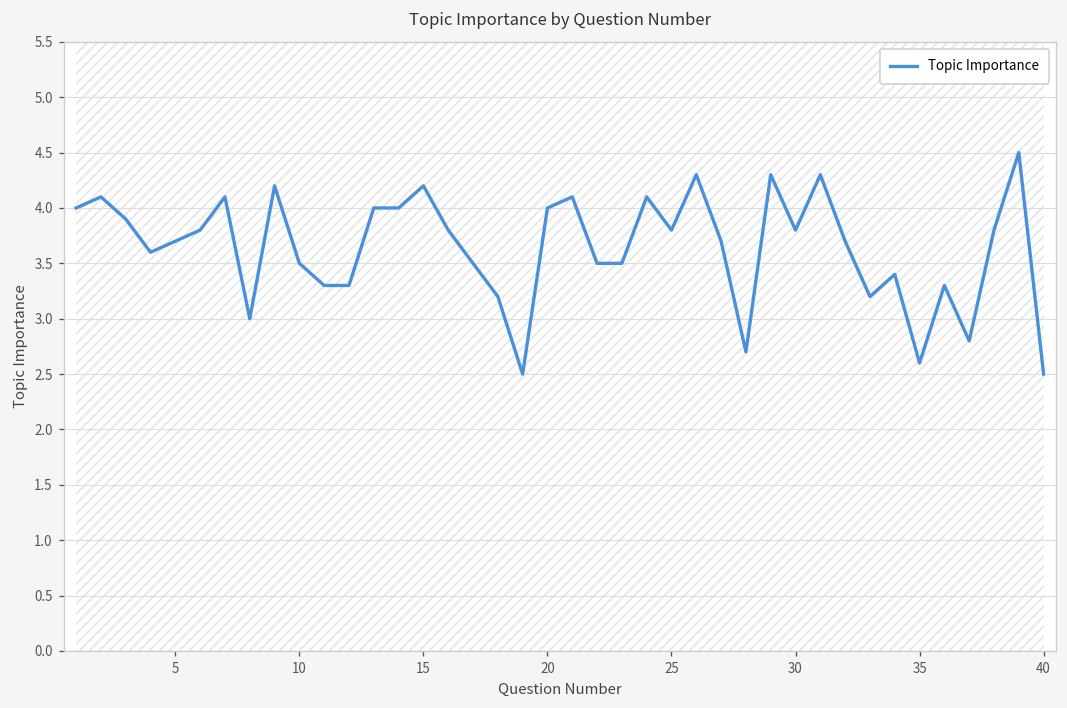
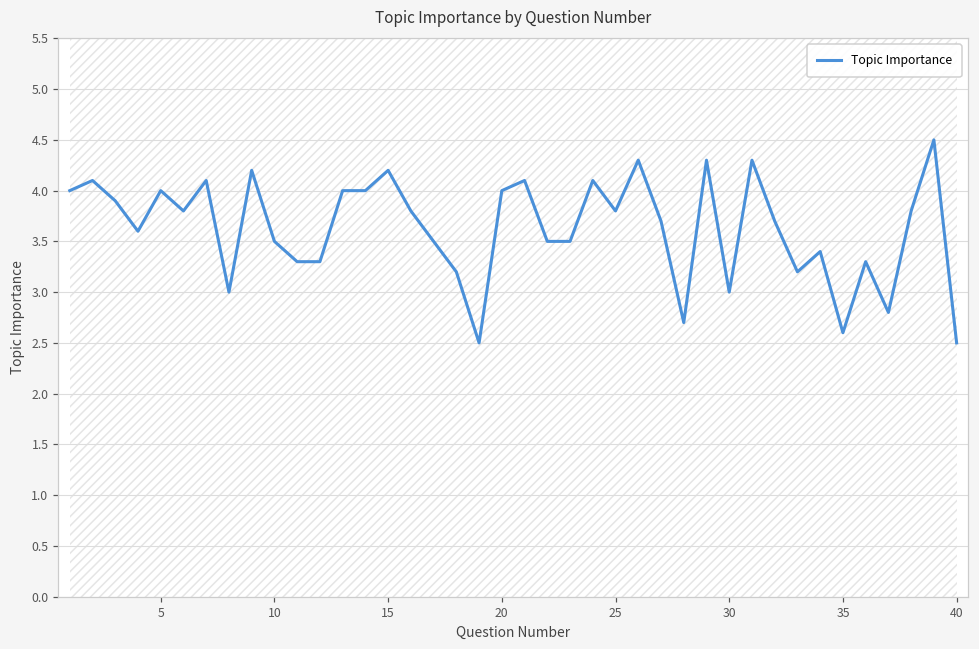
Topic Importance, 5: 3.7 -> 4.0
Topic Importance, 30: 3.8 -> 3.0
